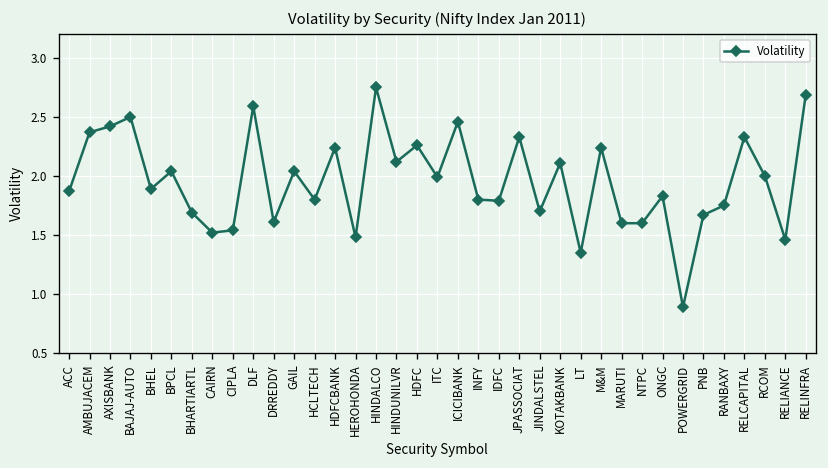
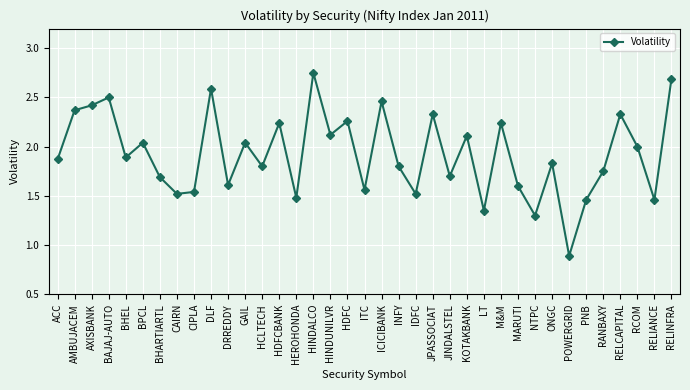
ITC: 2.0 -> 1.6
IDFC: 1.8 -> 1.5
NTPC: 1.6 -> 1.3
PNB: 1.7 -> 1.5
